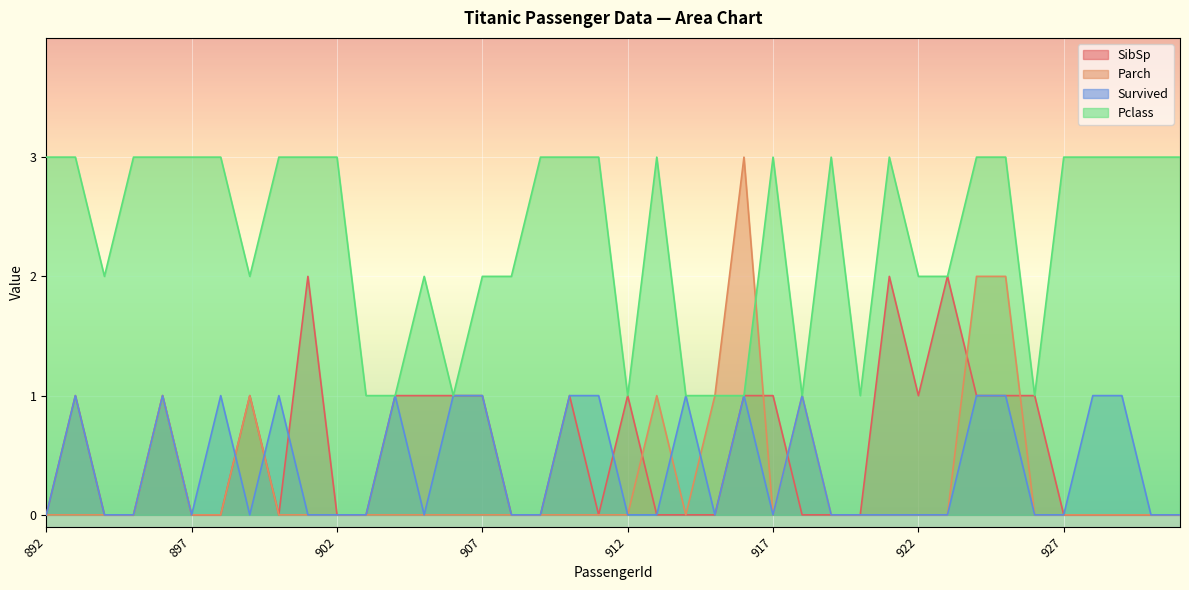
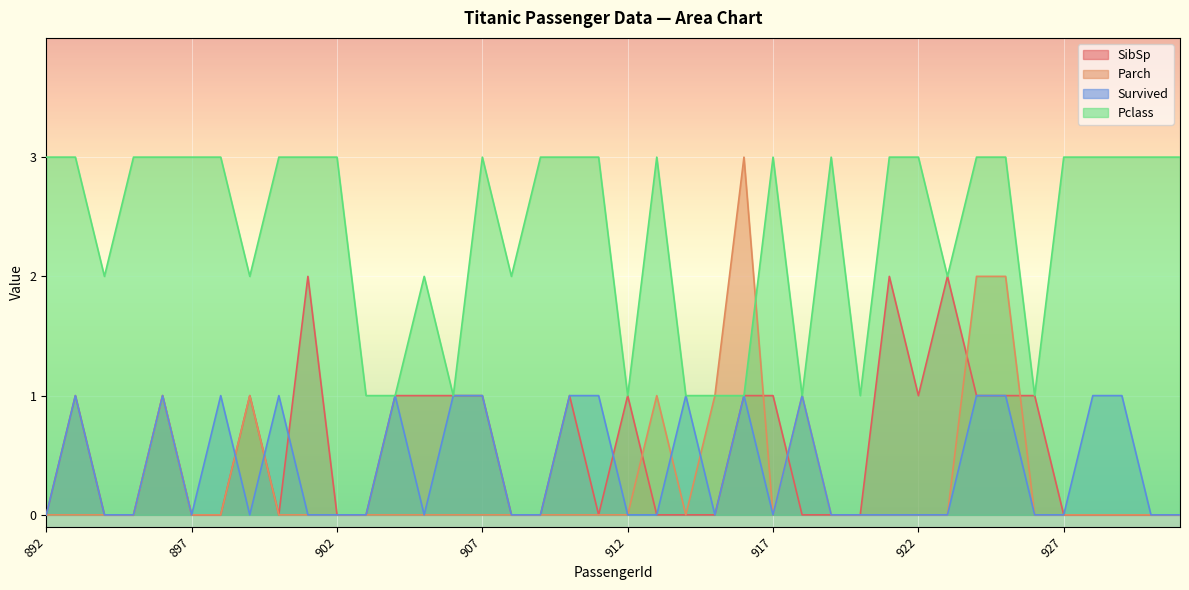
Pclass, 907: 2 -> 3
Pclass, 922: 2 -> 3
